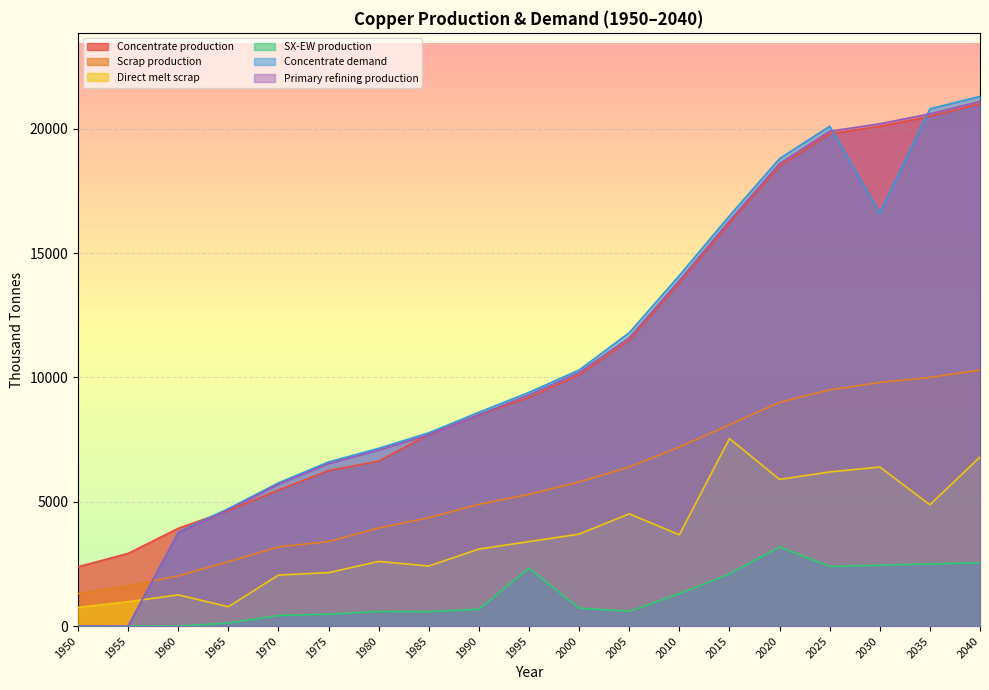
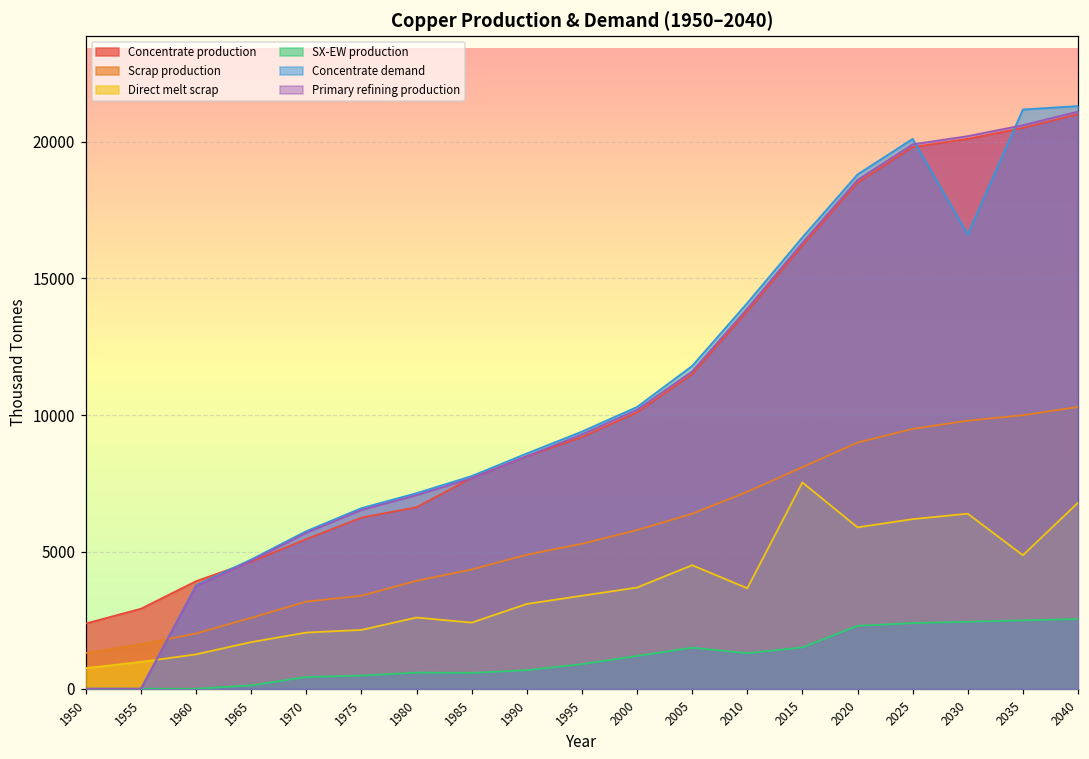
Direct melt scrap, 1965: 800 -> 1700
SX-EW production, 1995: 2300 -> 900
SX-EW production, 2000: 700 -> 1200
SX-EW production, 2005: 600 -> 1500
SX-EW production, 2015: 2100 -> 1500
SX-EW production, 2020: 3200 -> 2300
Concentrate demand, 2035: 20800 -> 21200
